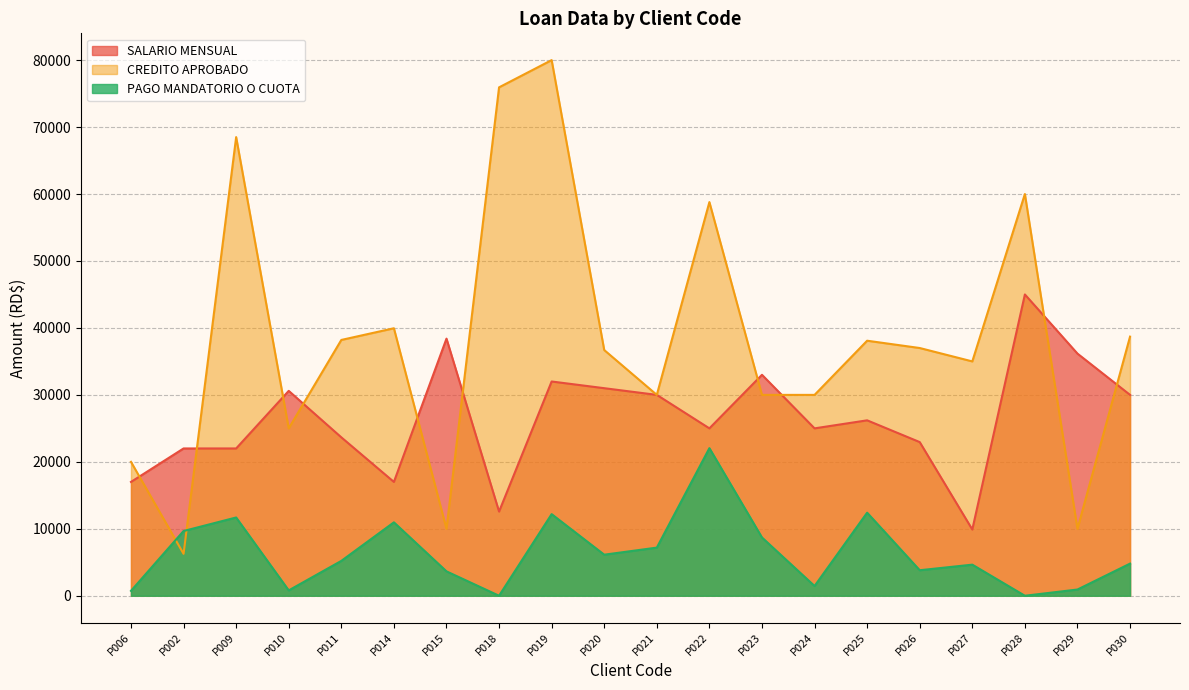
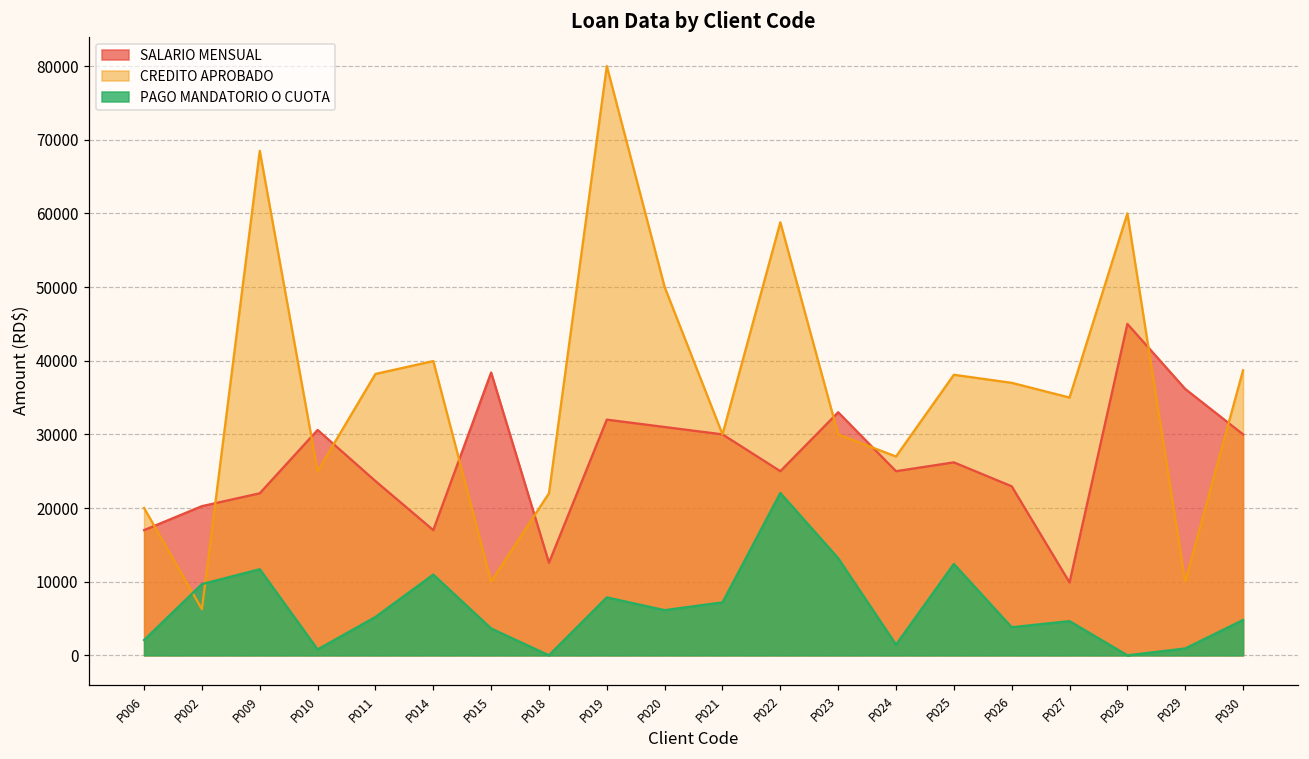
PAGO MANDATORIO O CUOTA, P006: 1000 -> 2000
SALARIO MENSUAL, P002: 22000 -> 20000
CREDITO APROBADO, P018: 76000 -> 22000
PAGO MANDATORIO O CUOTA, P019: 12000 -> 8000
CREDITO APROBADO, P020: 37000 -> 50000
PAGO MANDATORIO O CUOTA, P023: 9000 -> 13000
CREDITO APROBADO, P024: 30000 -> 27000
